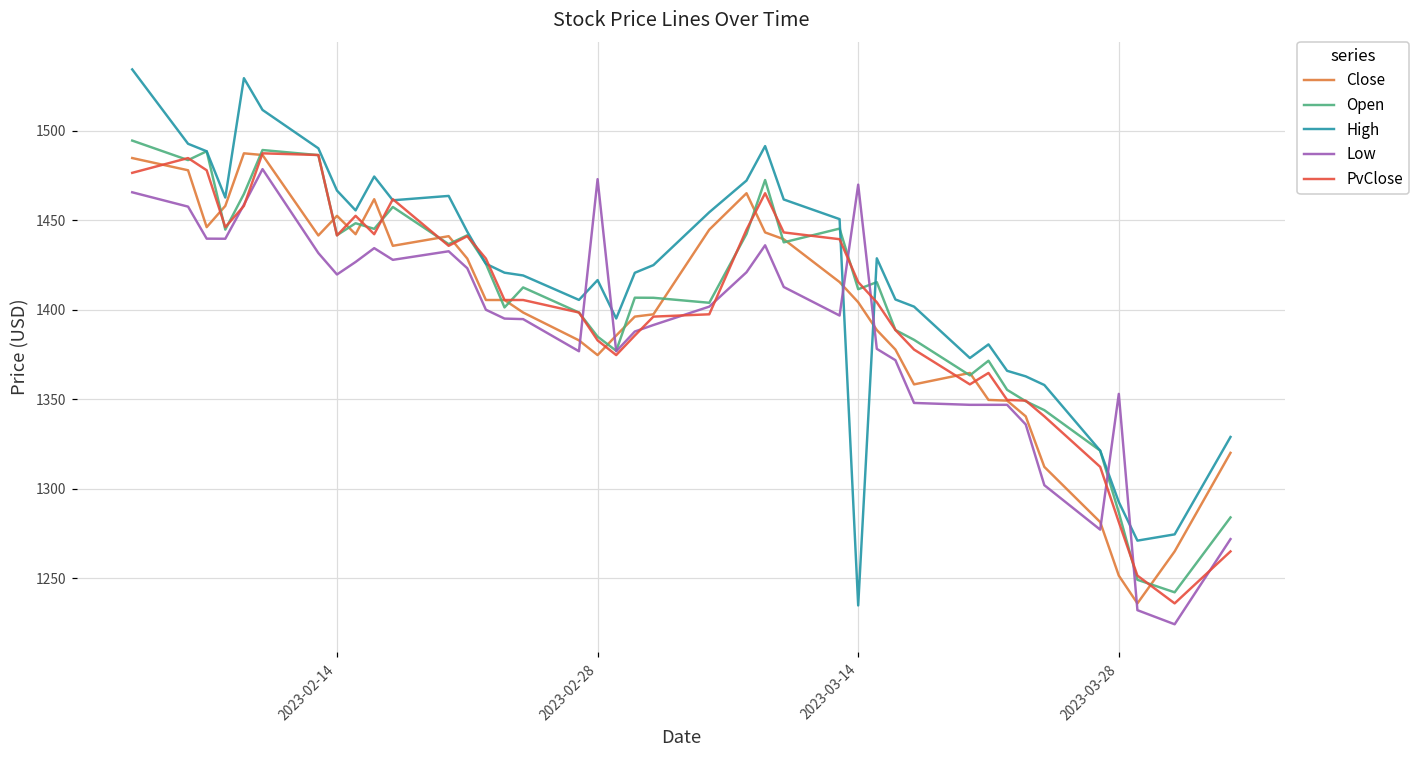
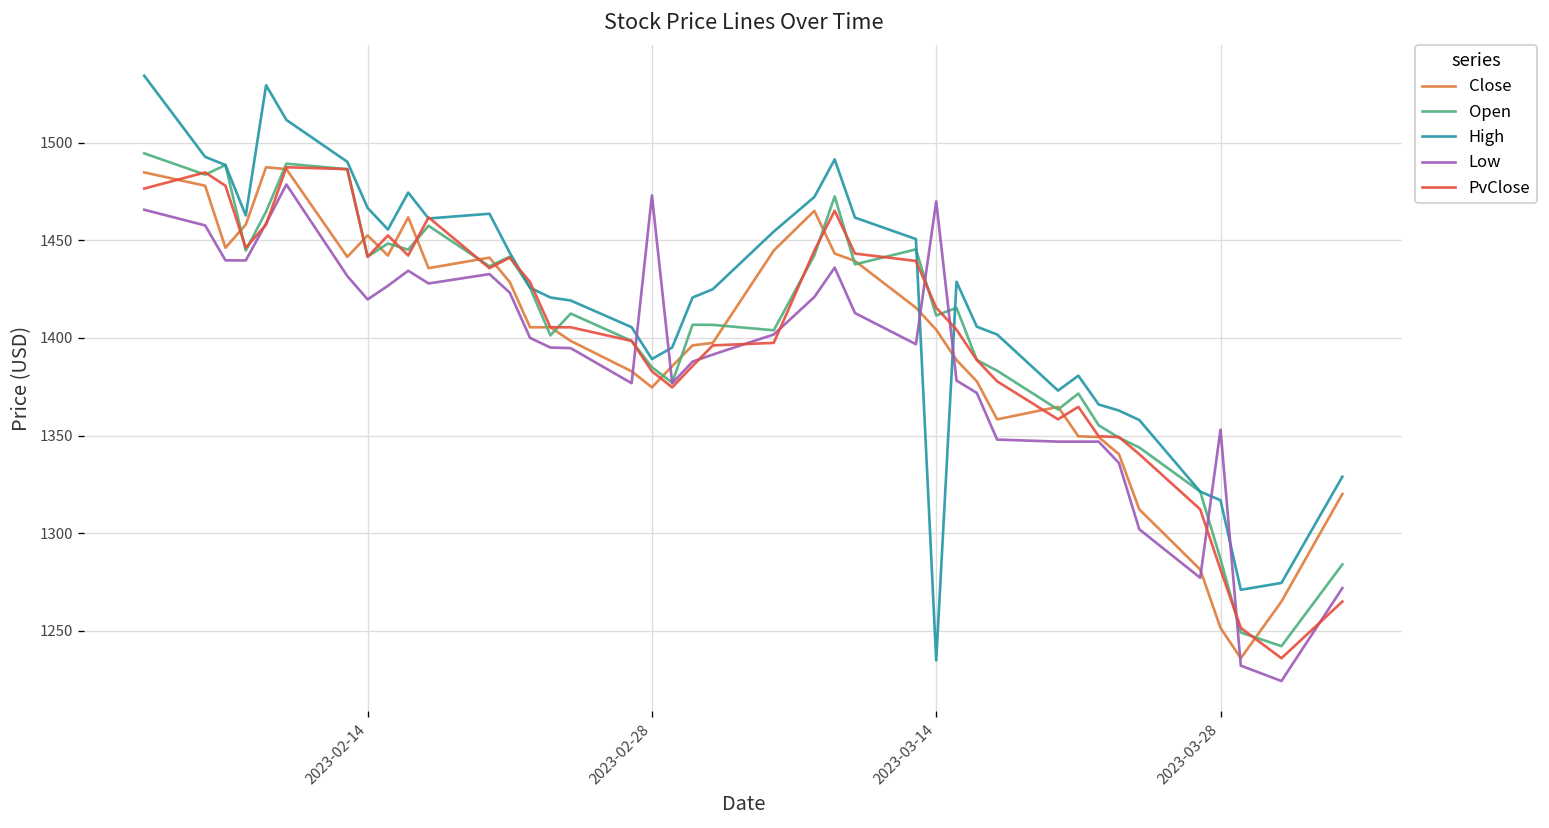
High, 2023-02-28: 1417 -> 1389
High, 2023-03-28: 1293 -> 1317
